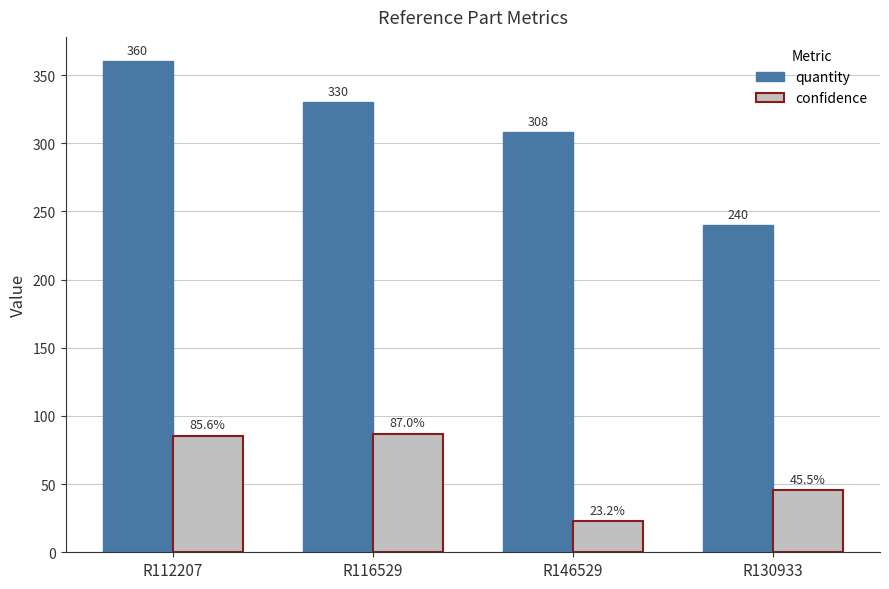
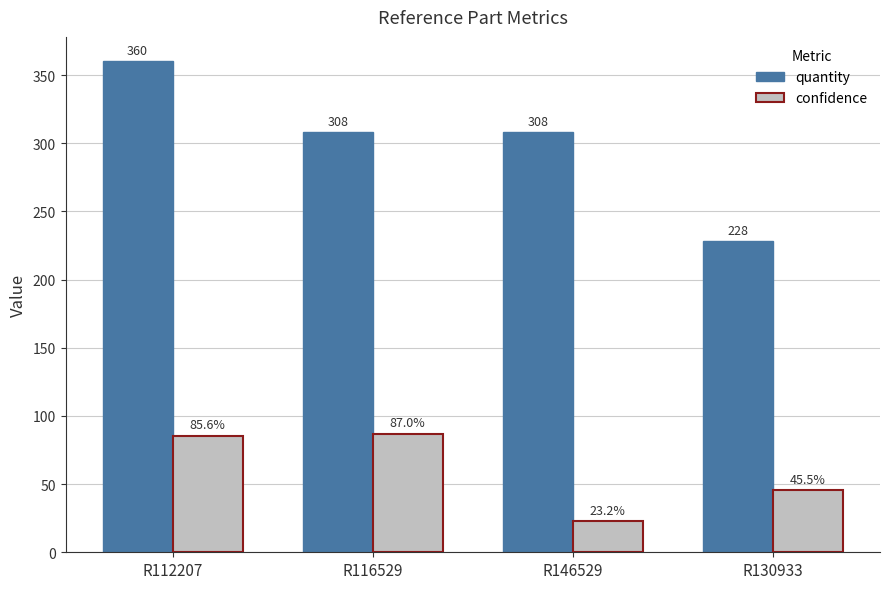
quantity, R116529: 330 -> 308
quantity, R130933: 240 -> 228
